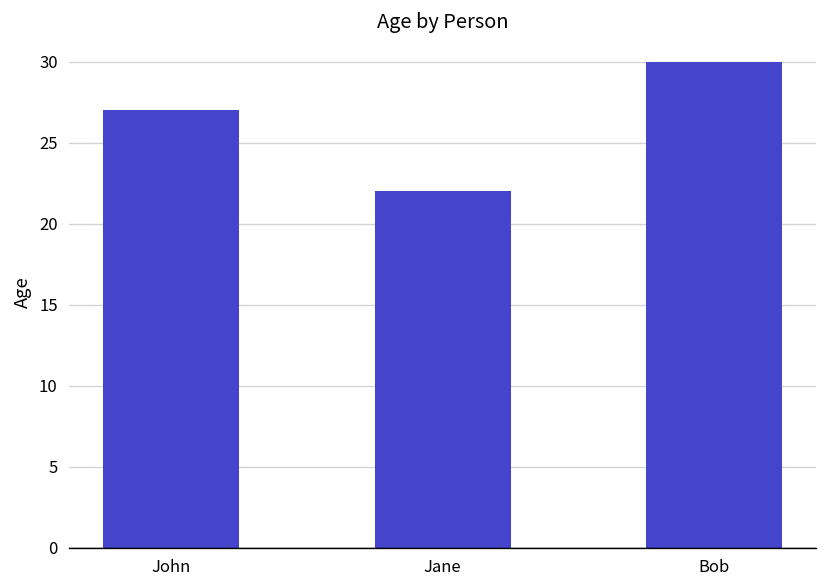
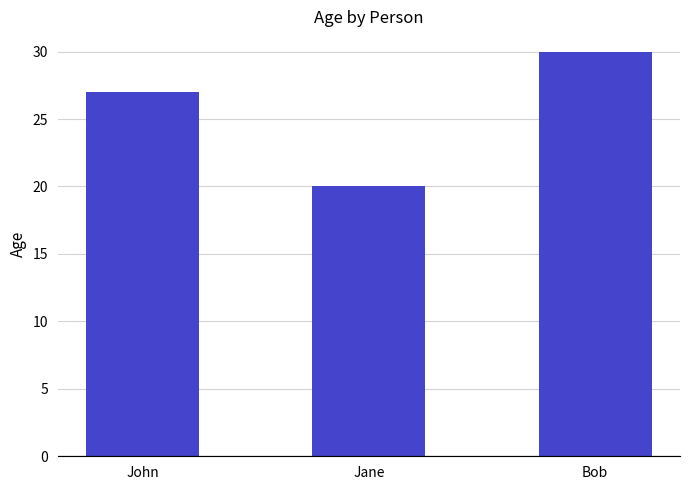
Jane: 22 -> 20
